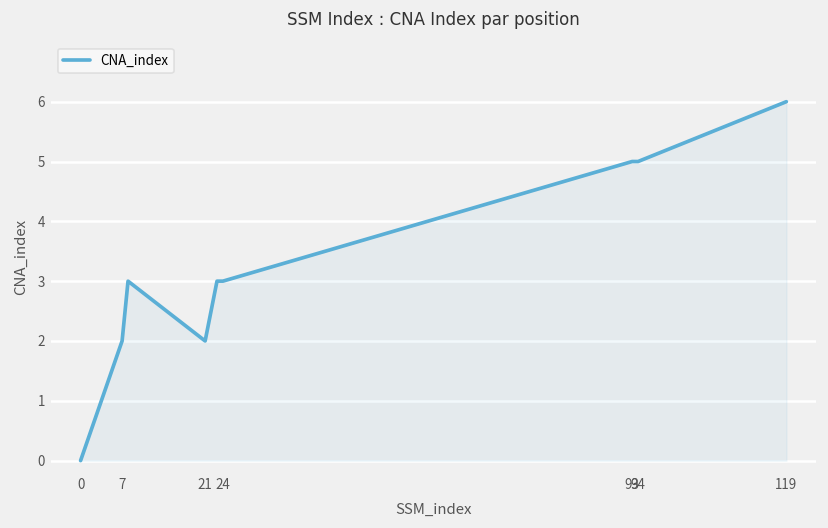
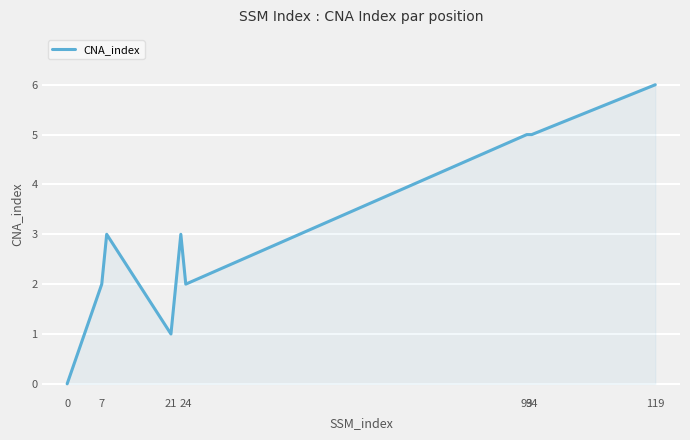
21: 2 -> 1
24: 3 -> 2
